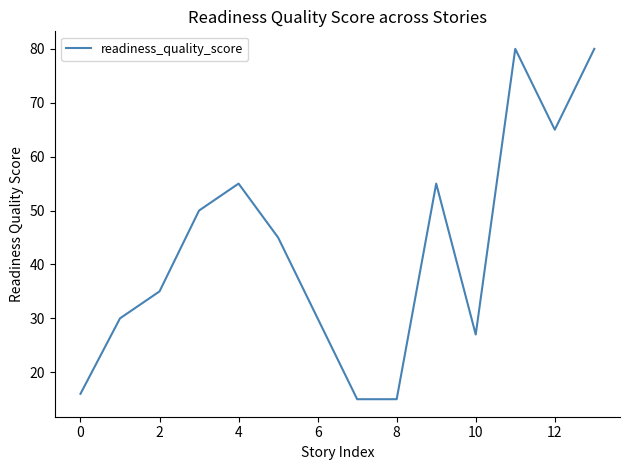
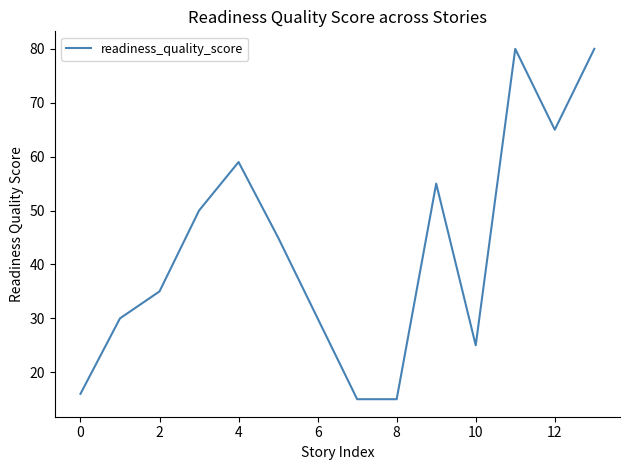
4: 55 -> 59
10: 27 -> 25
